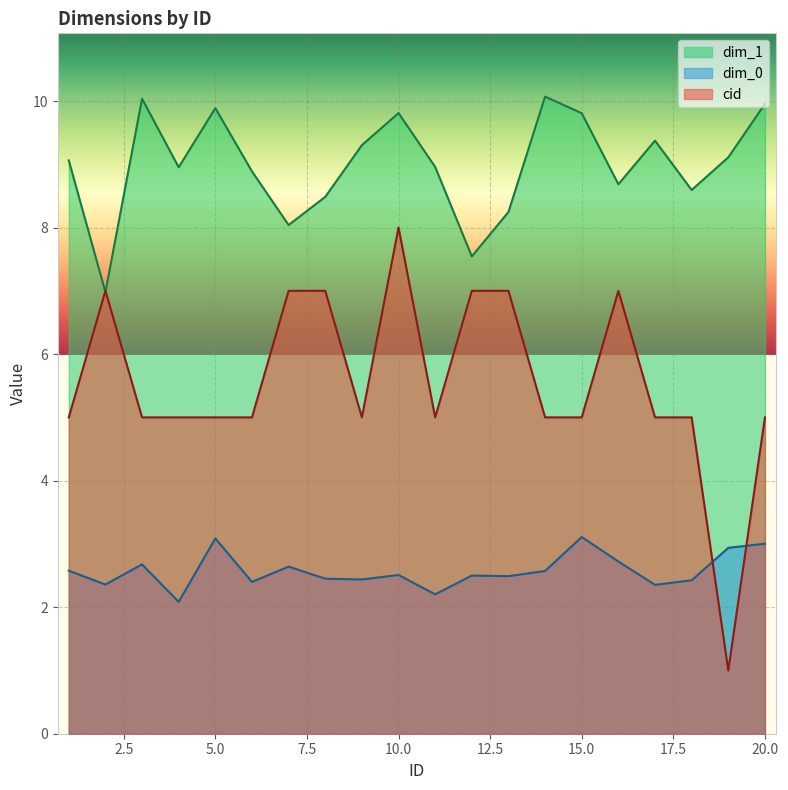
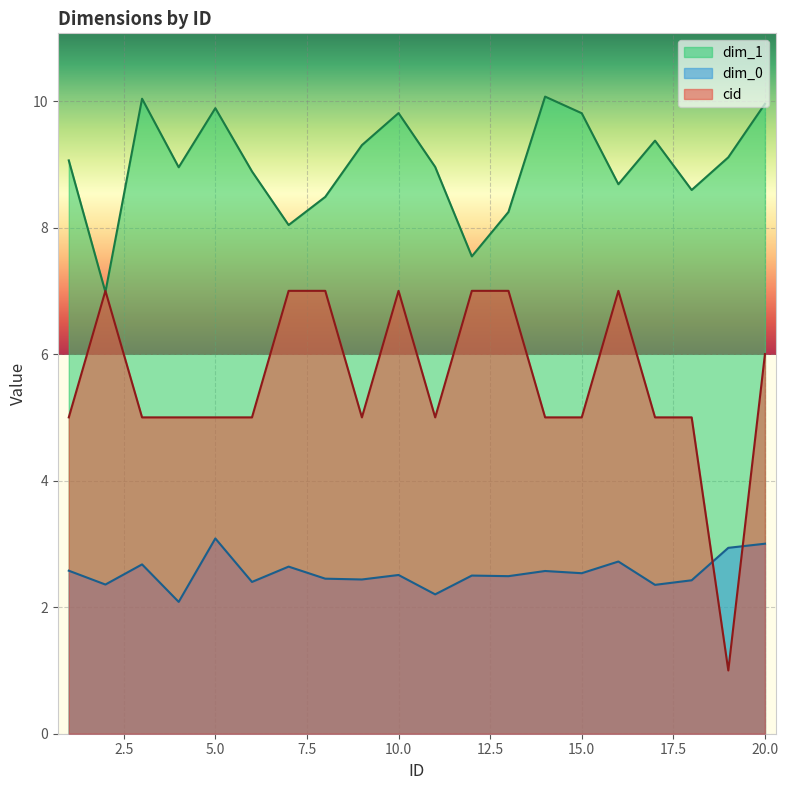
cid, 10.0: 8 -> 7
dim_0, 15.0: 3.1 -> 2.5
cid, 20.0: 5 -> 6
